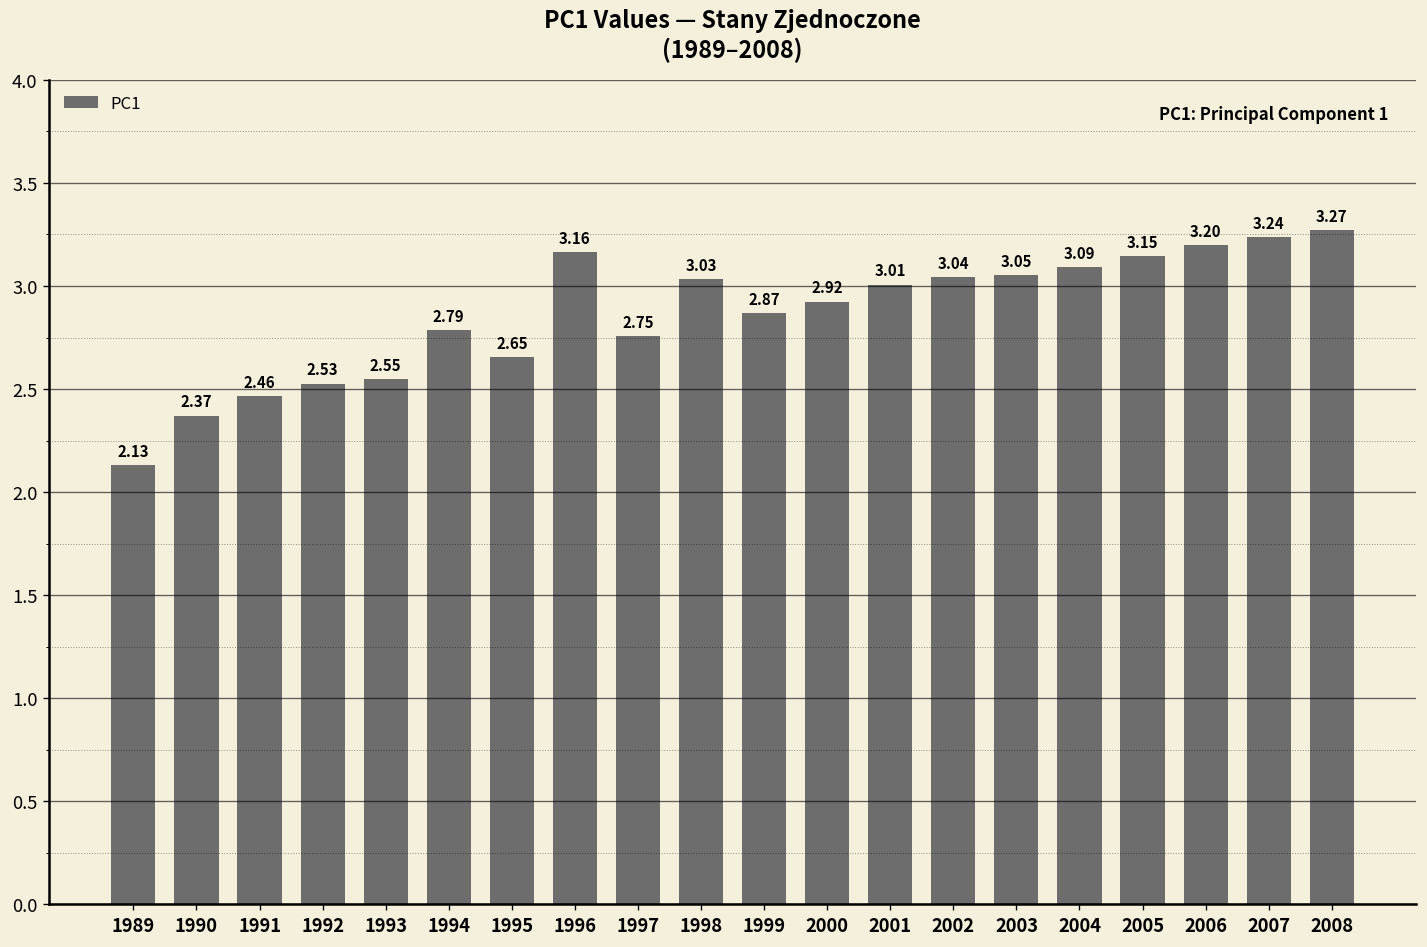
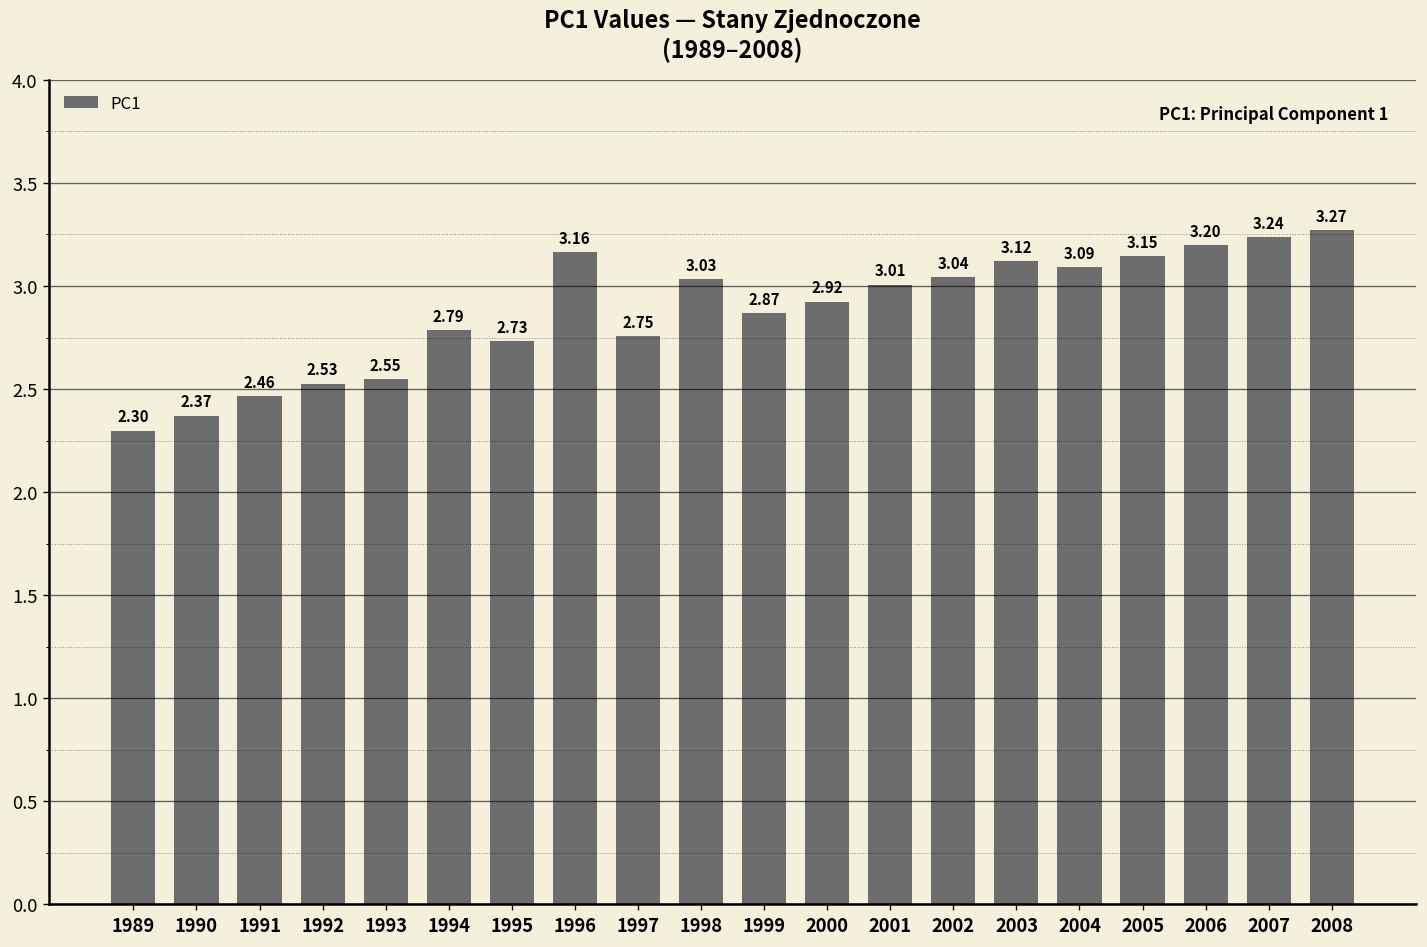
1989: 2.13 -> 2.30
1995: 2.65 -> 2.73
2003: 3.05 -> 3.12
